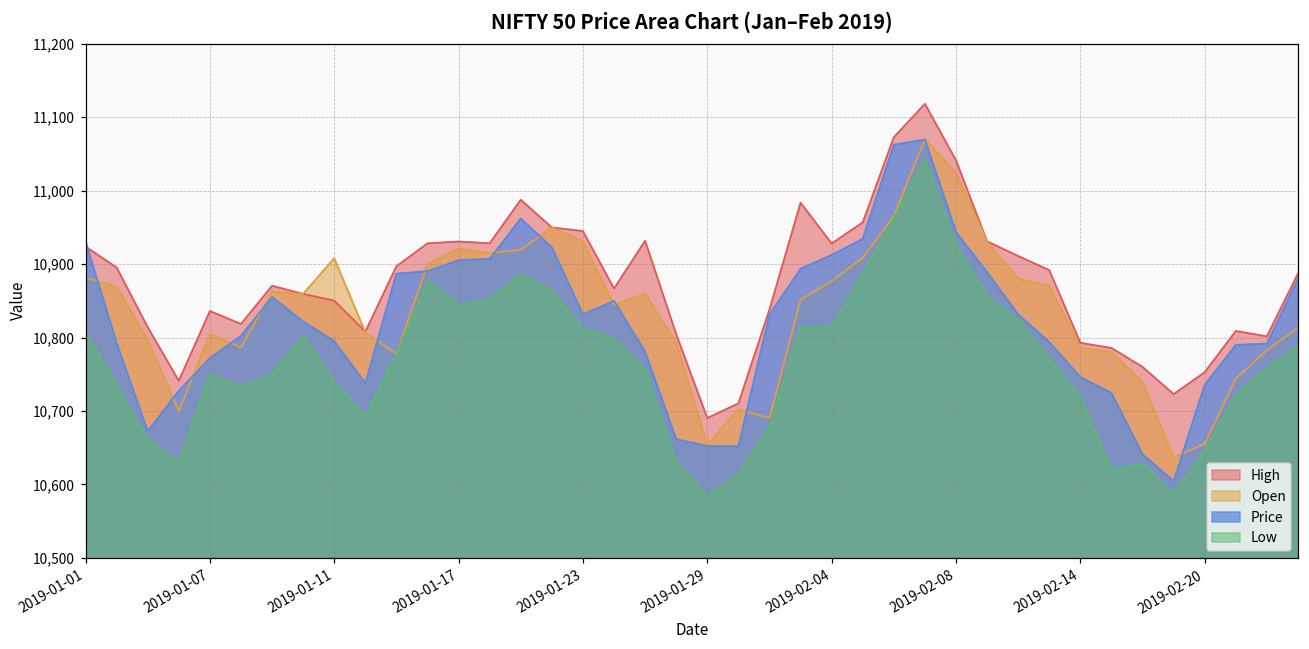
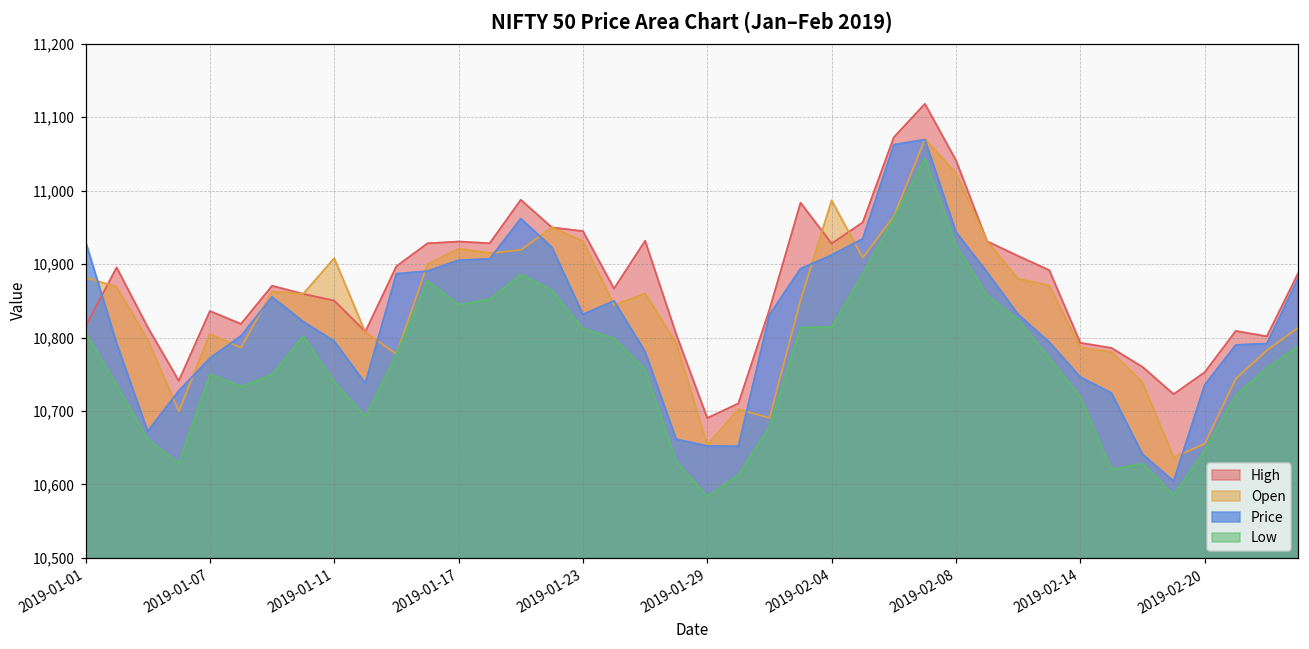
High, 2019-01-01: 10,920 -> 10,820
Open, 2019-02-04: 10,880 -> 10,990
